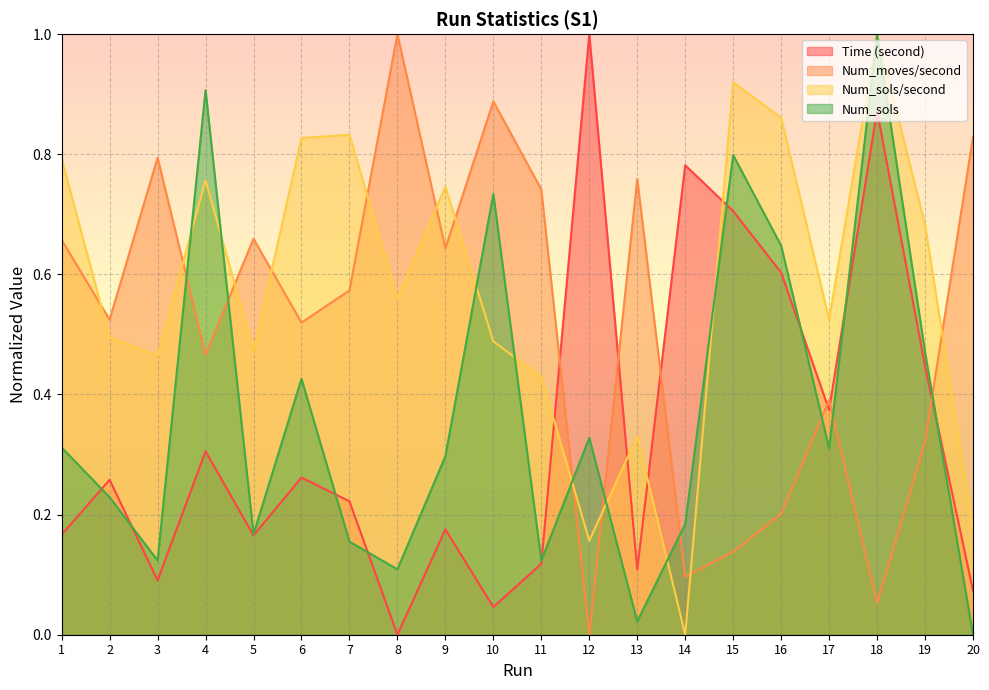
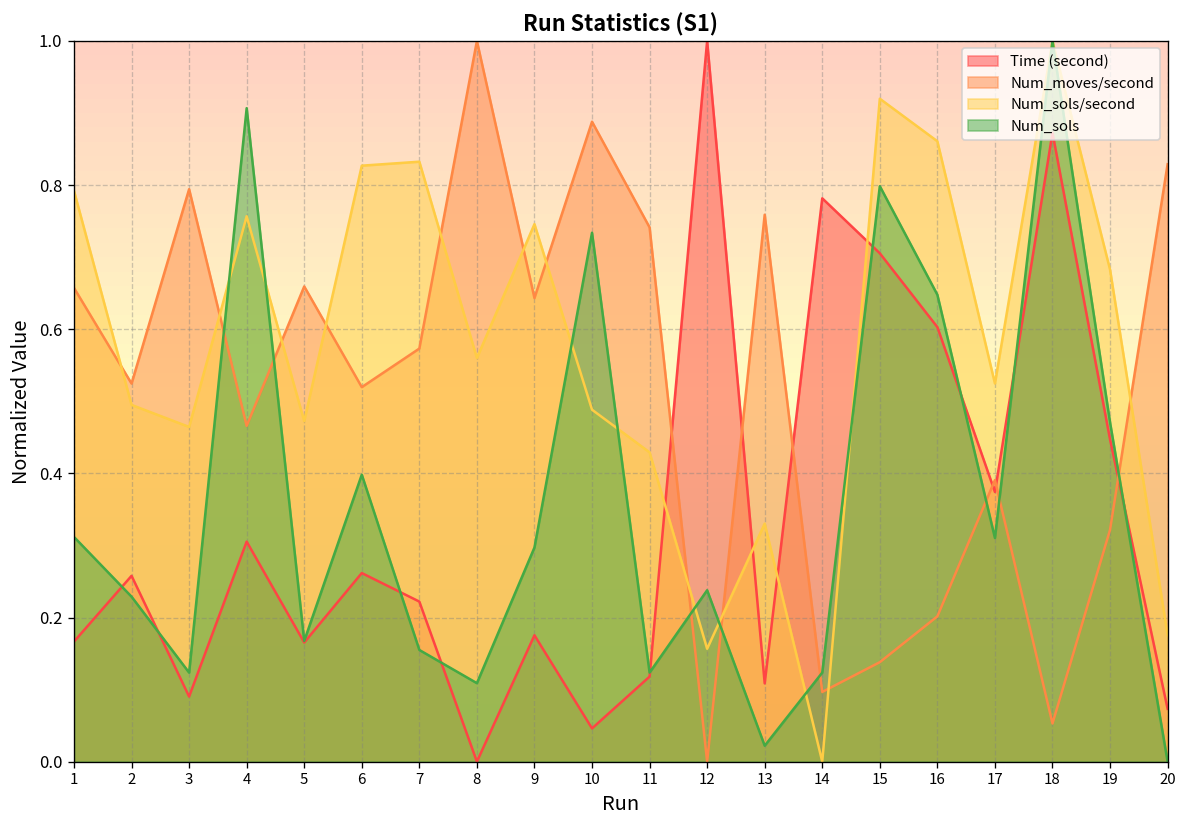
Num_sols, 6: 0.43 -> 0.40
Num_sols, 12: 0.33 -> 0.24
Num_sols, 14: 0.18 -> 0.12
